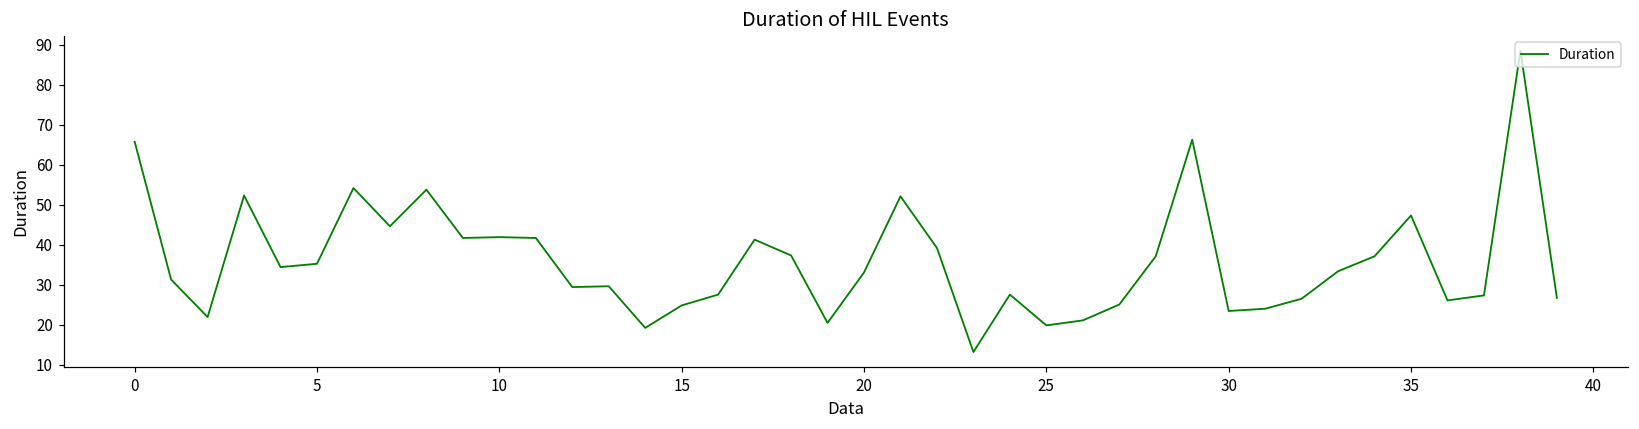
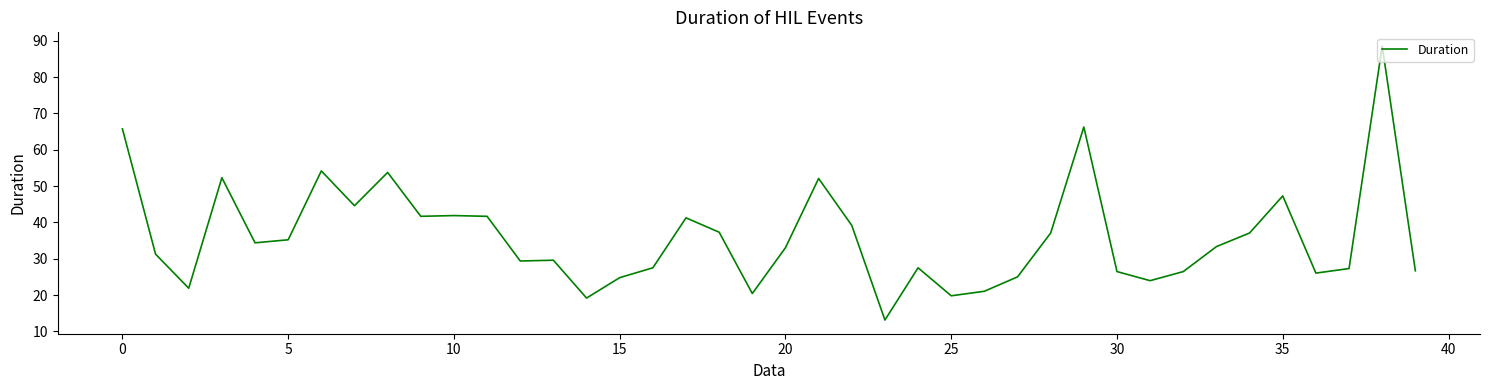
30: 23 -> 26
